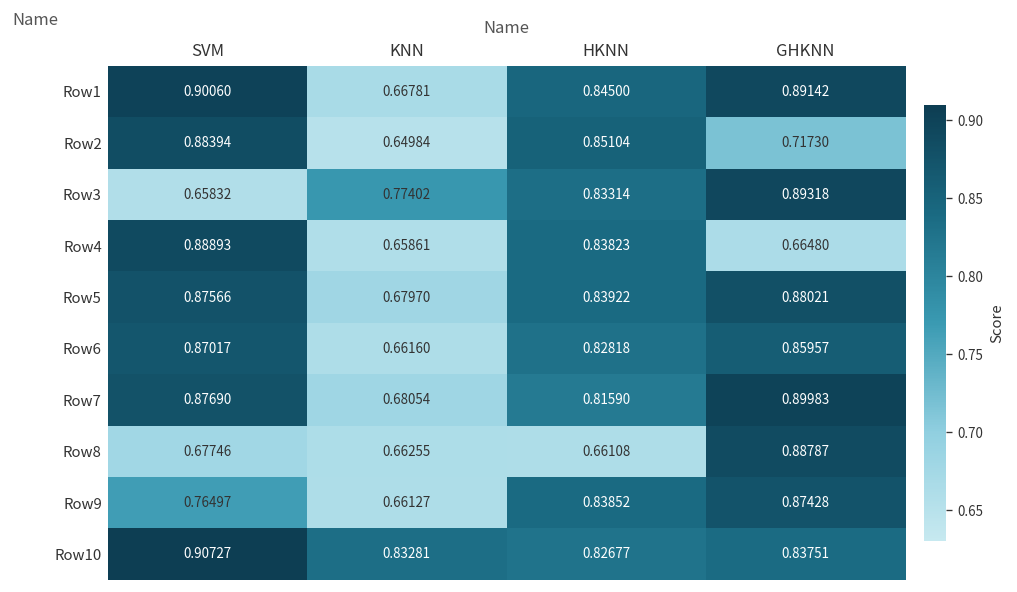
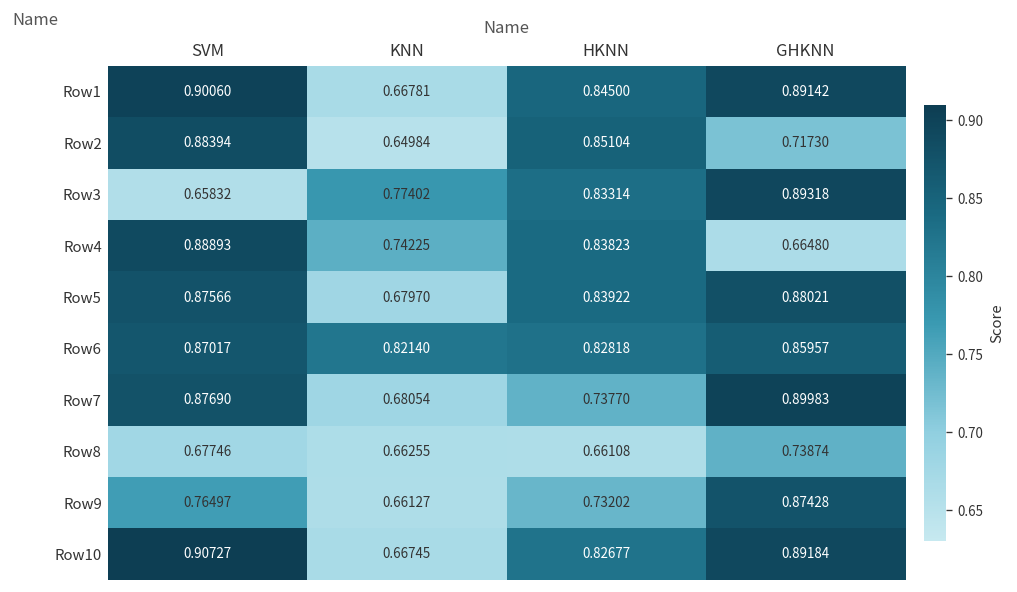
Row4, KNN: 0.65861 -> 0.74225
Row6, KNN: 0.66160 -> 0.82140
Row7, HKNN: 0.81590 -> 0.73770
Row8, GHKNN: 0.88787 -> 0.73874
Row9, HKNN: 0.83852 -> 0.73202
Row10, KNN: 0.83281 -> 0.66745
Row10, GHKNN: 0.83751 -> 0.89184
